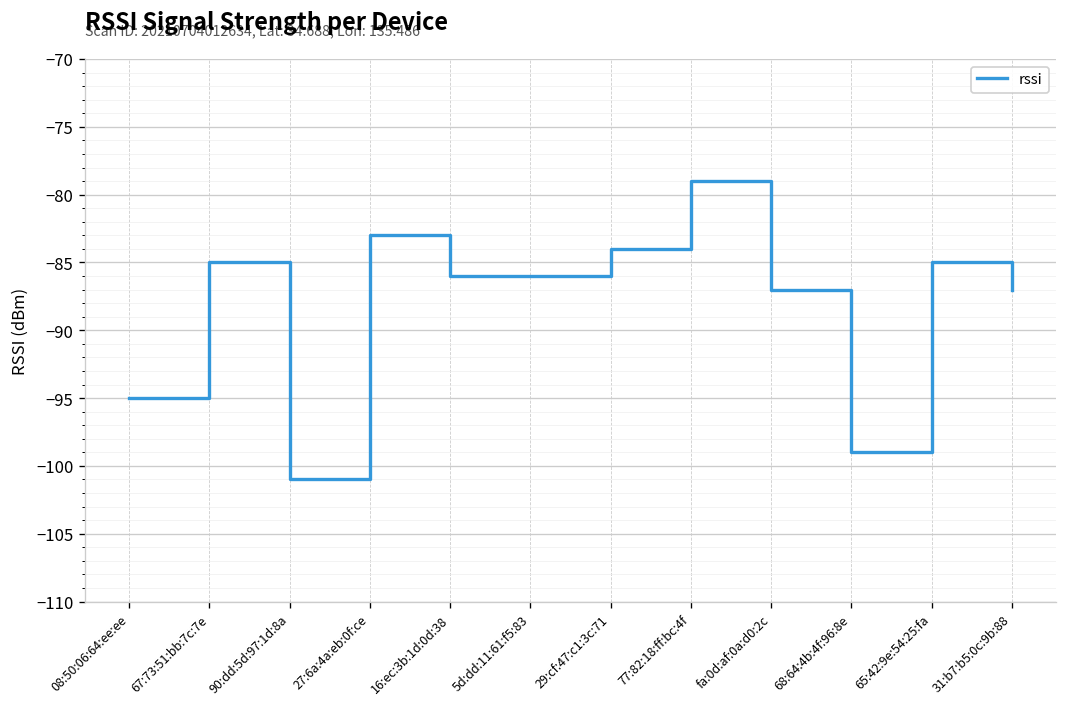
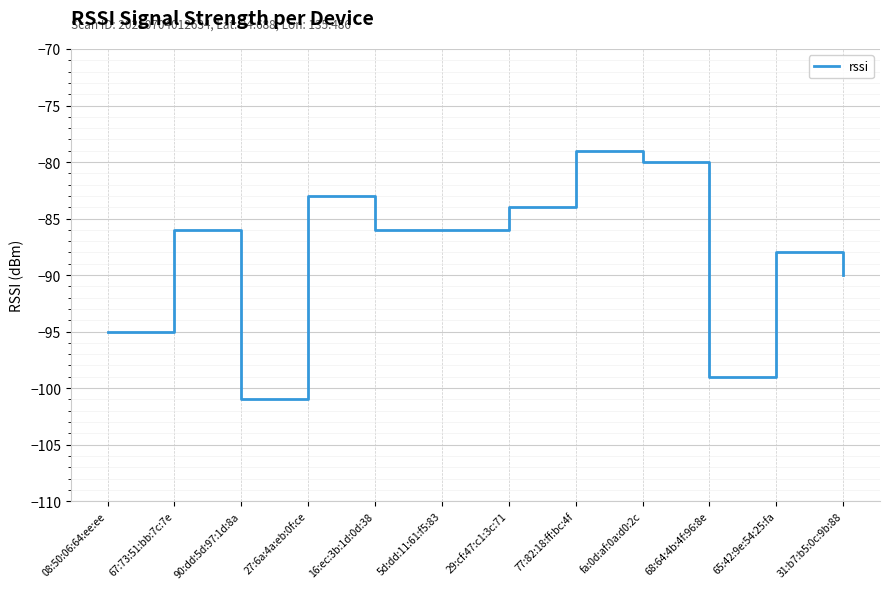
67:73:51:bb:7c:7e: -85 -> -86
fa:0d:af:0a:d0:2c: -87 -> -80
65:42:9e:54:25:fa: -85 -> -88
31:b7:b5:0c:9b:88: -87 -> -90
